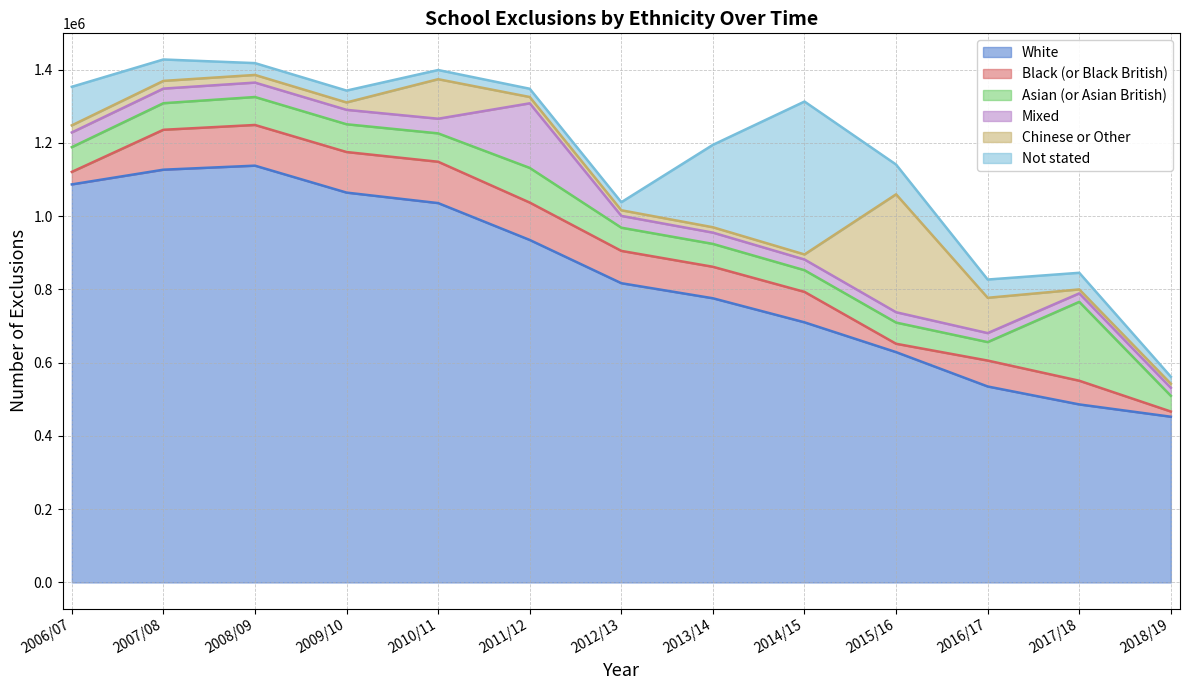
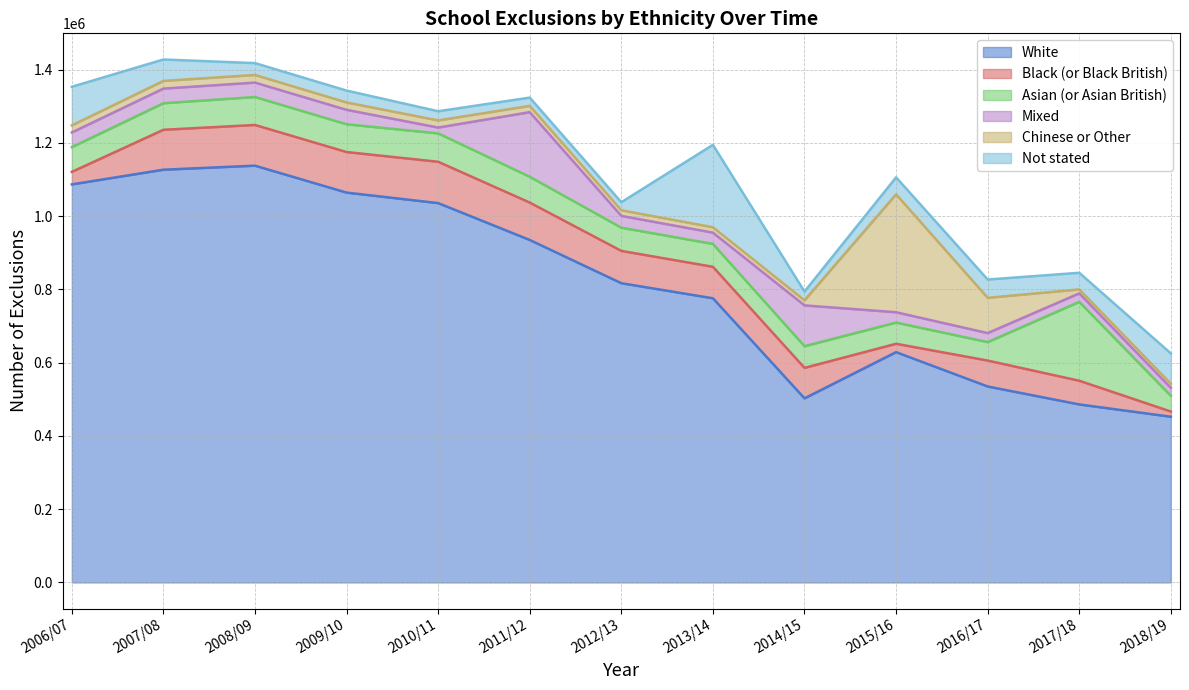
Mixed, 2010/11: 40000 -> 20000
Chinese or Other, 2010/11: 110000 -> 20000
Asian (or Asian British), 2011/12: 90000 -> 70000
White, 2014/15: 710000 -> 500000
Mixed, 2014/15: 30000 -> 110000
Not stated, 2014/15: 420000 -> 20000
Not stated, 2015/16: 80000 -> 50000
Not stated, 2018/19: 20000 -> 80000
